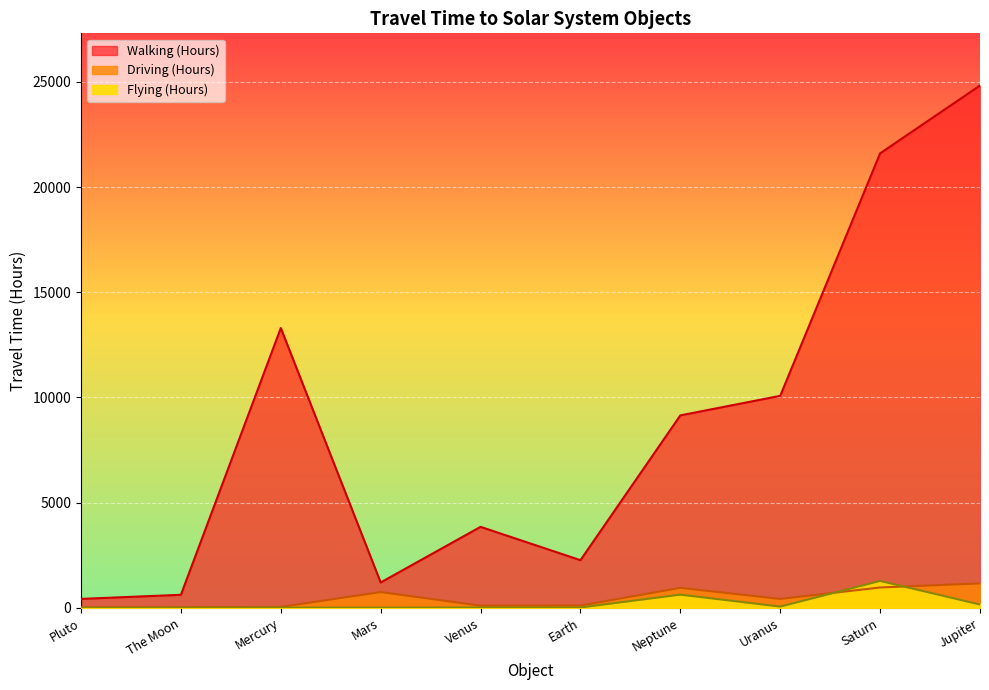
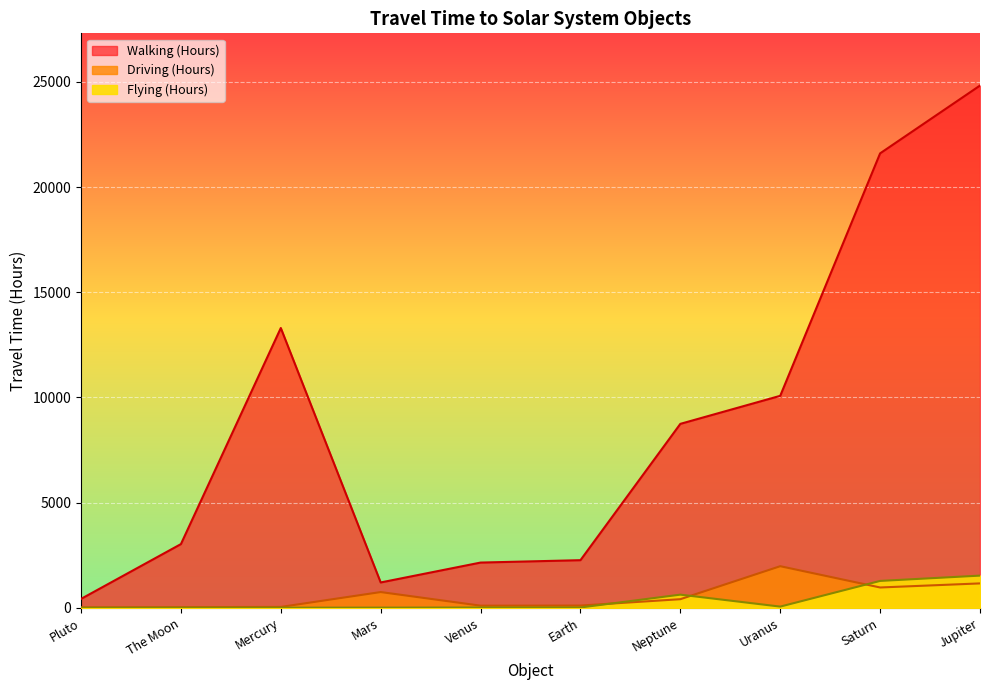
Walking (Hours), The Moon: 600 -> 3000
Walking (Hours), Venus: 3800 -> 2100
Walking (Hours), Neptune: 9100 -> 8700
Driving (Hours), Neptune: 900 -> 400
Driving (Hours), Uranus: 400 -> 2000
Flying (Hours), Jupiter: 200 -> 1500
